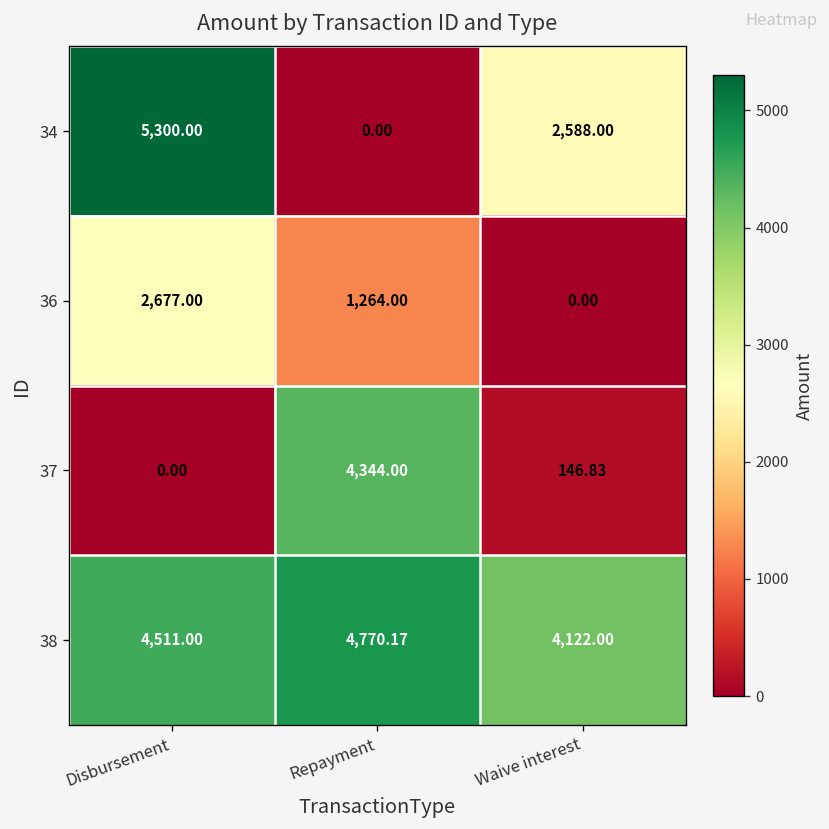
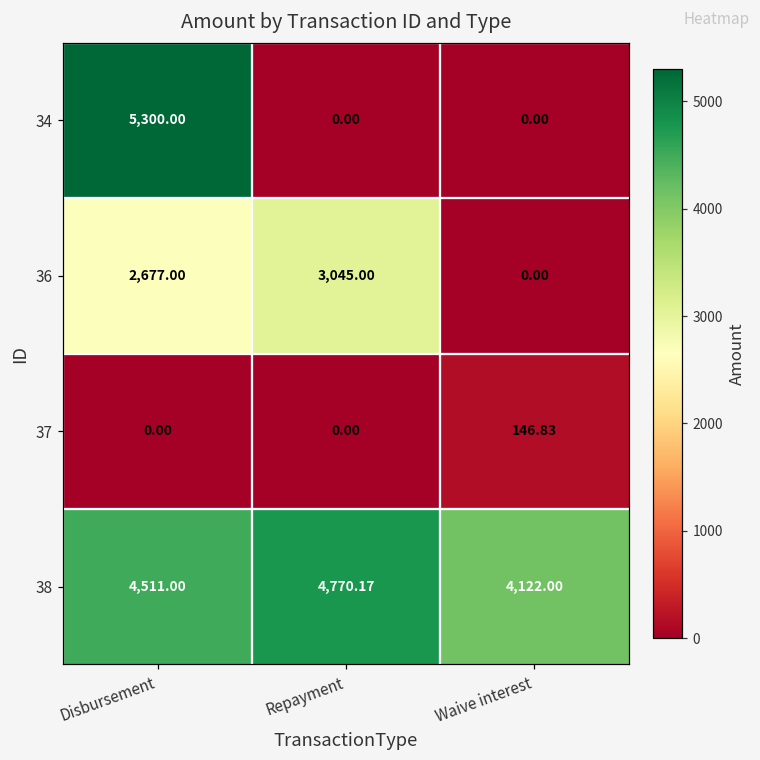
34, Waive interest: 2,588.00 -> 0.00
36, Repayment: 1,264.00 -> 3,045.00
37, Repayment: 4,344.00 -> 0.00
